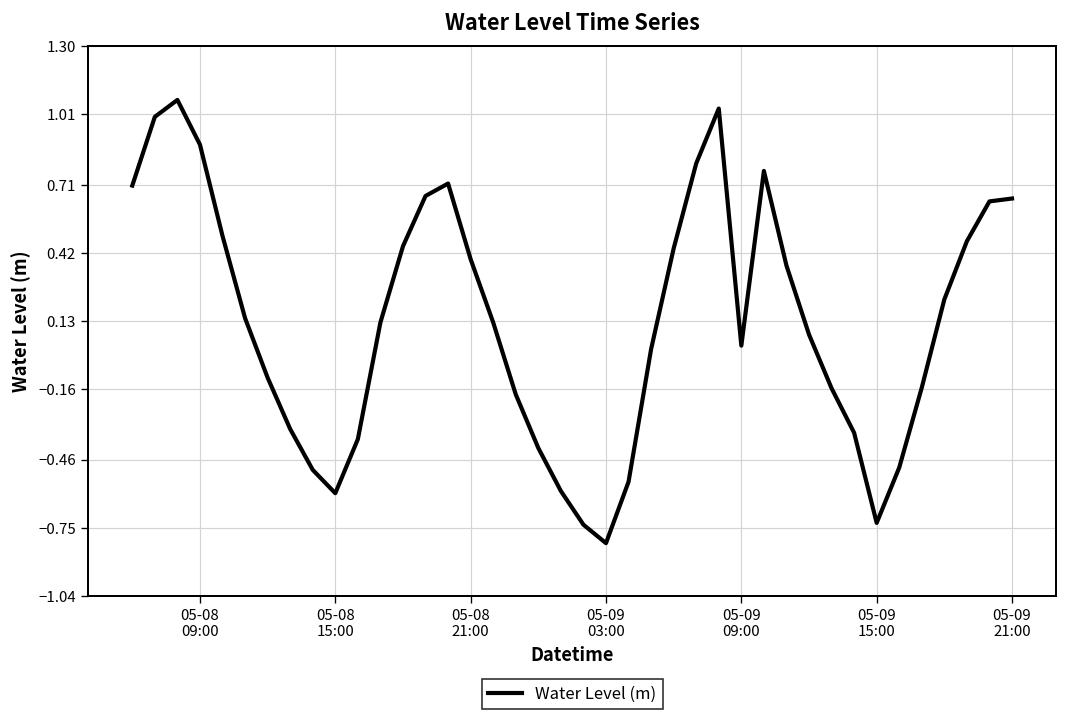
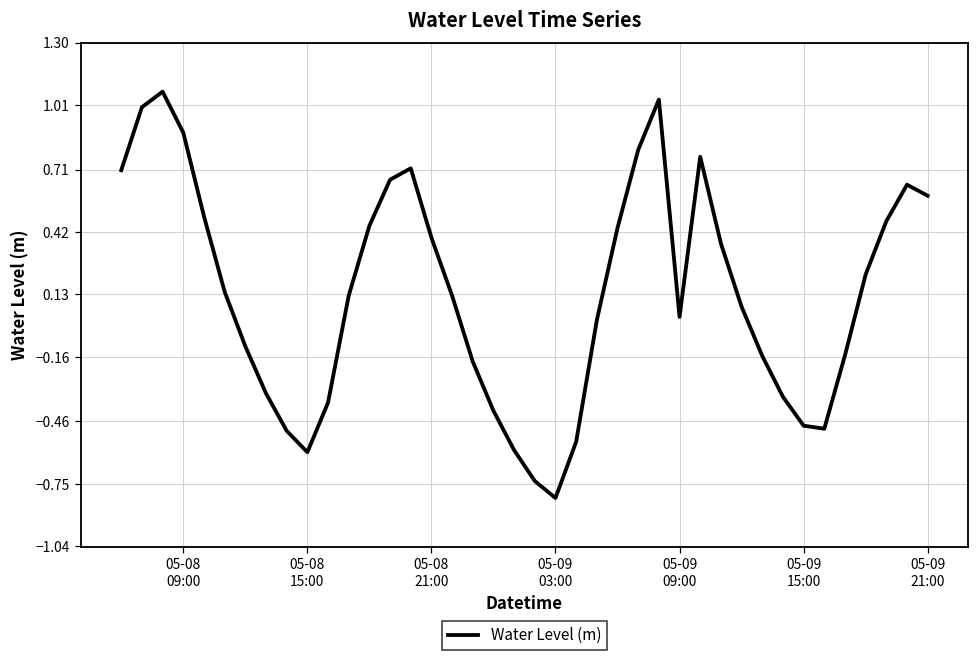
05-09 15:00: -0.73 -> -0.48
05-09 21:00: 0.65 -> 0.59
